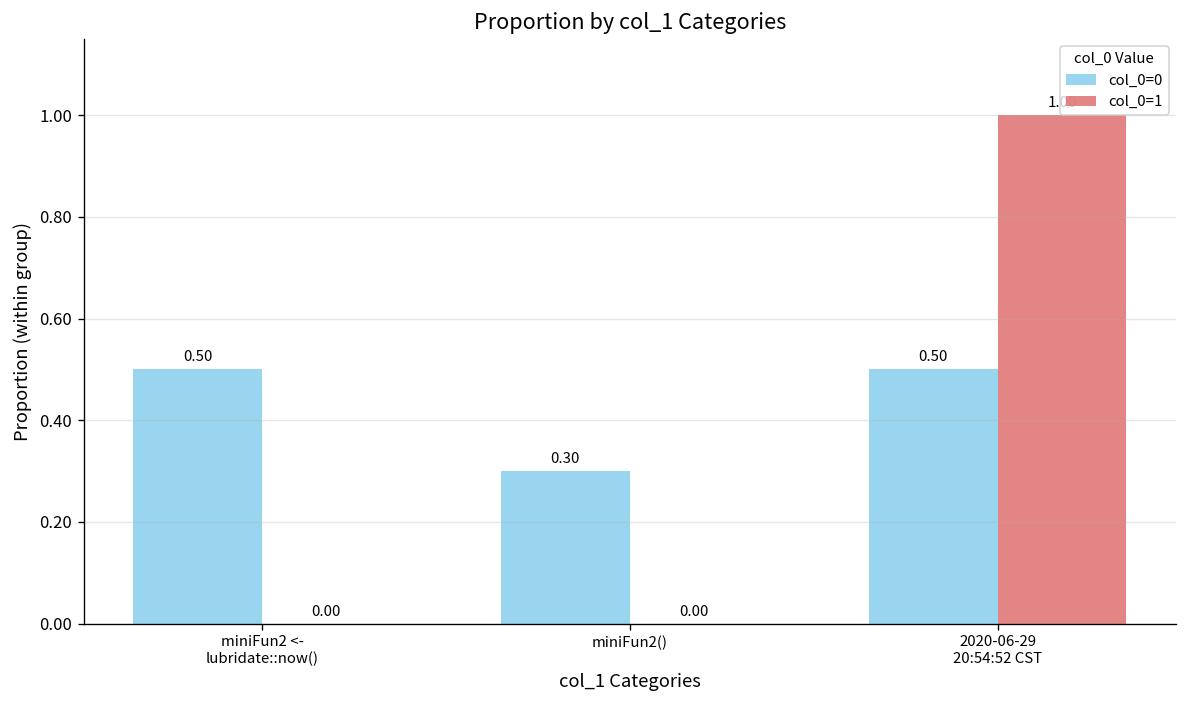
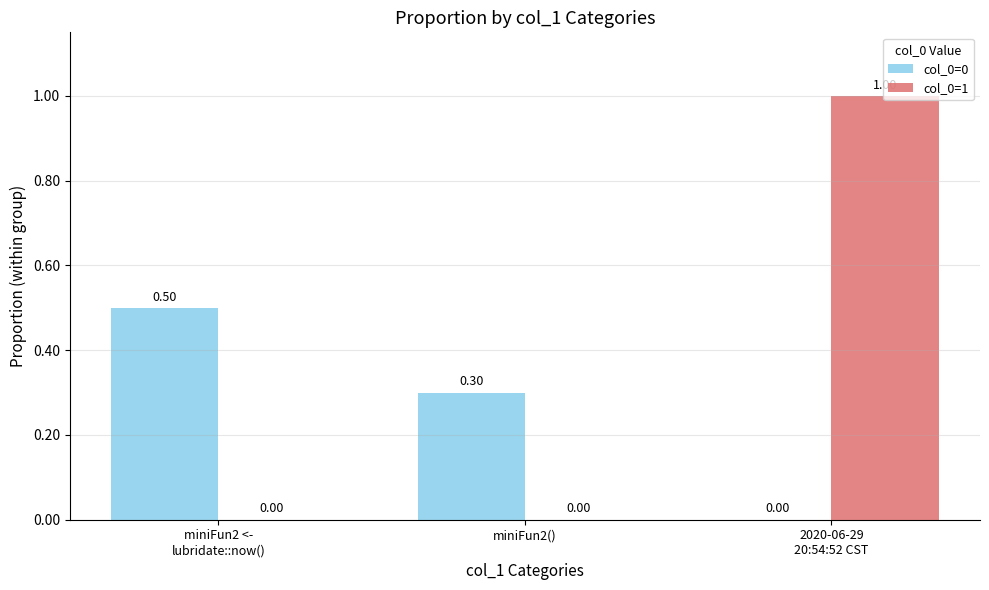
col_0=0, 2020-06-29 20:54:52 CST: 0.50 -> 0.00
